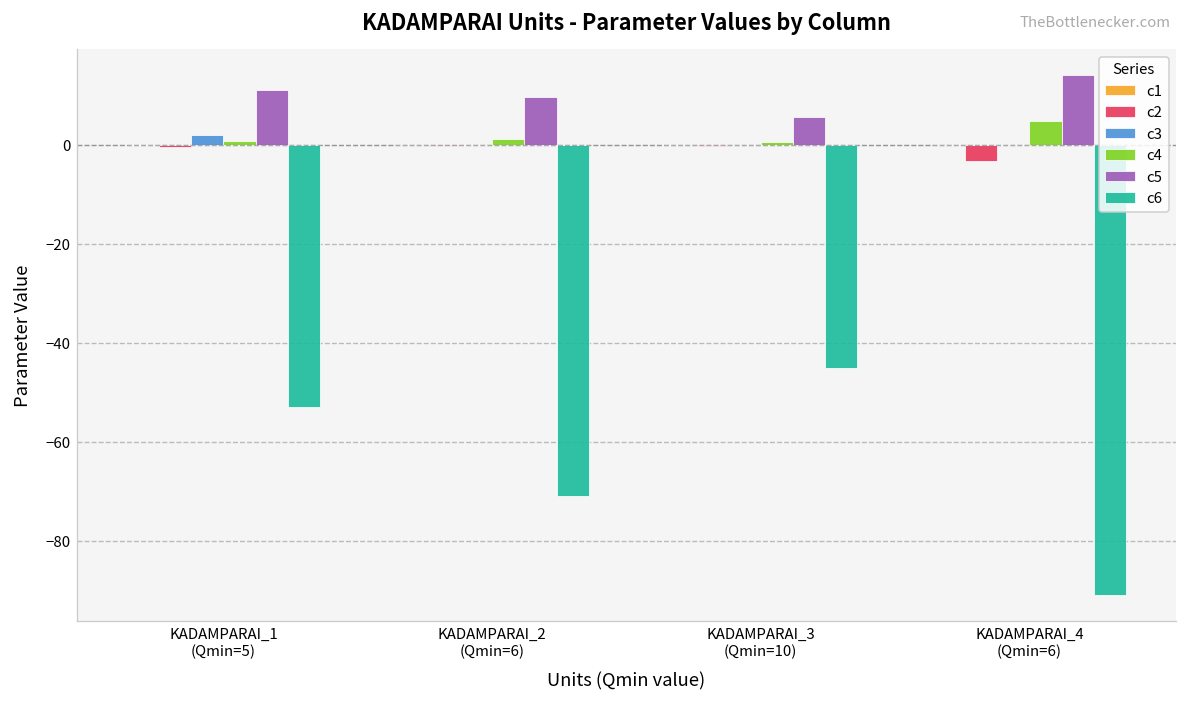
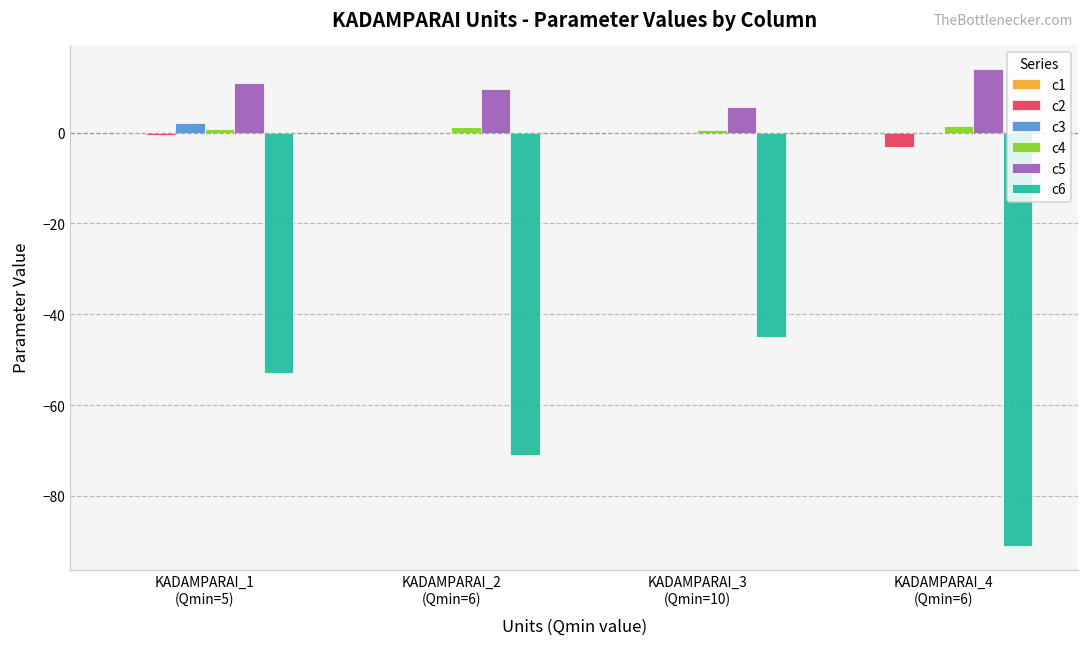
c4, KADAMPARAI_4 (Qmin=6): 5 -> 1
